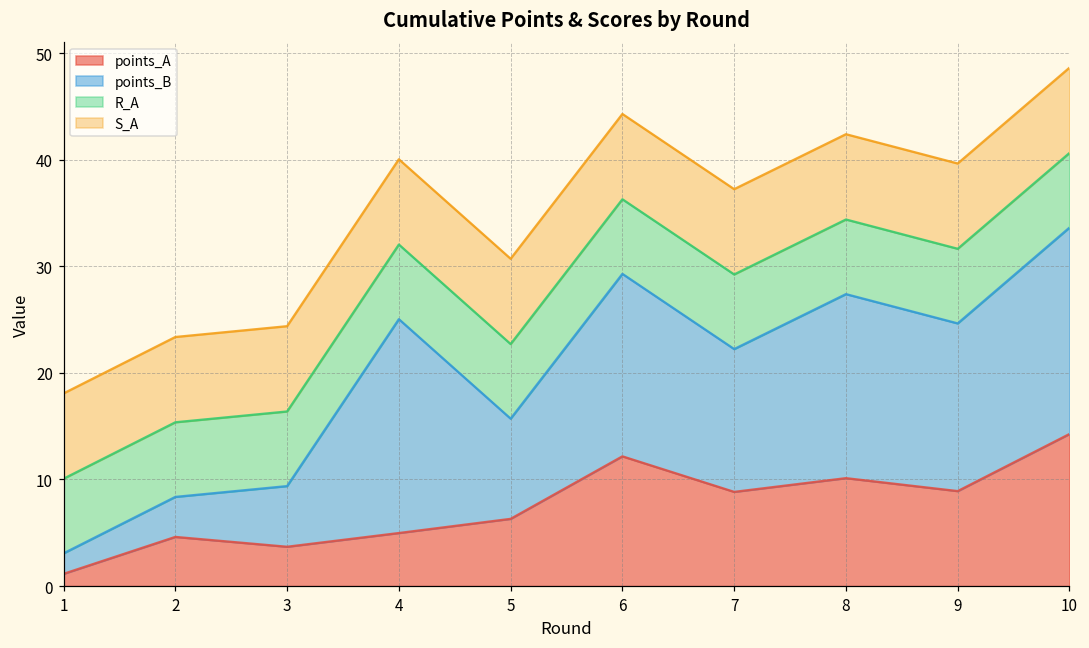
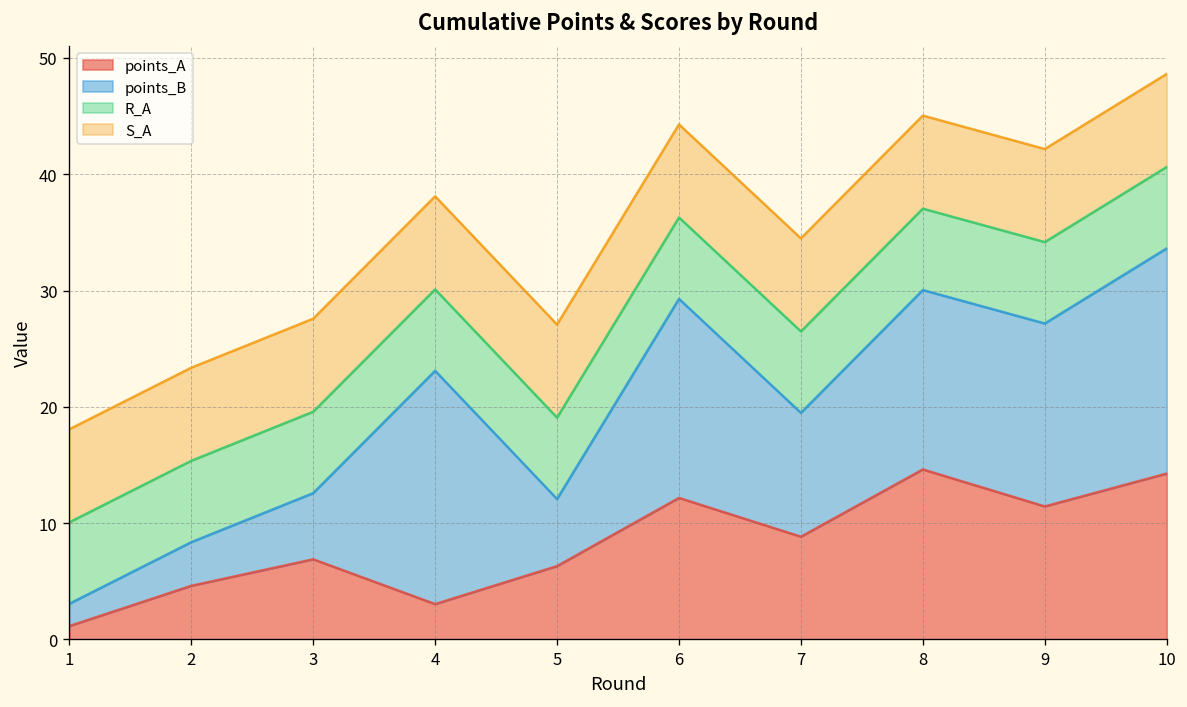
points_A, 3: 4 -> 7
points_A, 4: 5 -> 3
points_B, 5: 9 -> 6
points_B, 7: 13 -> 11
points_A, 8: 10 -> 15
points_B, 8: 17 -> 15
points_A, 9: 9 -> 11
